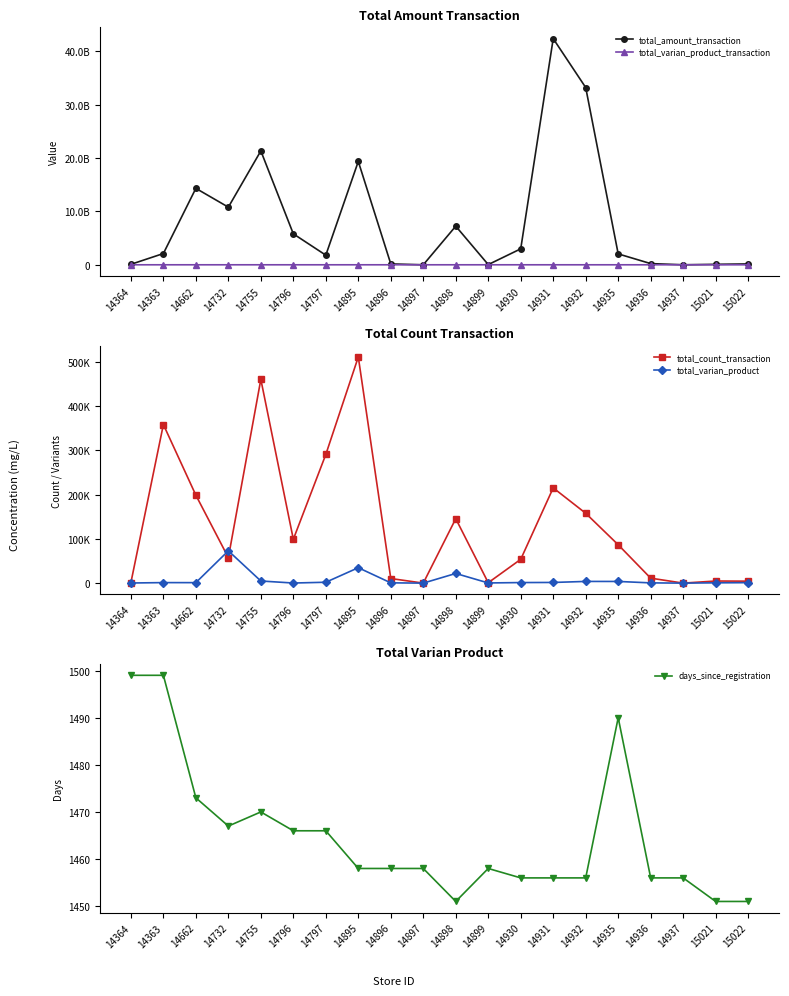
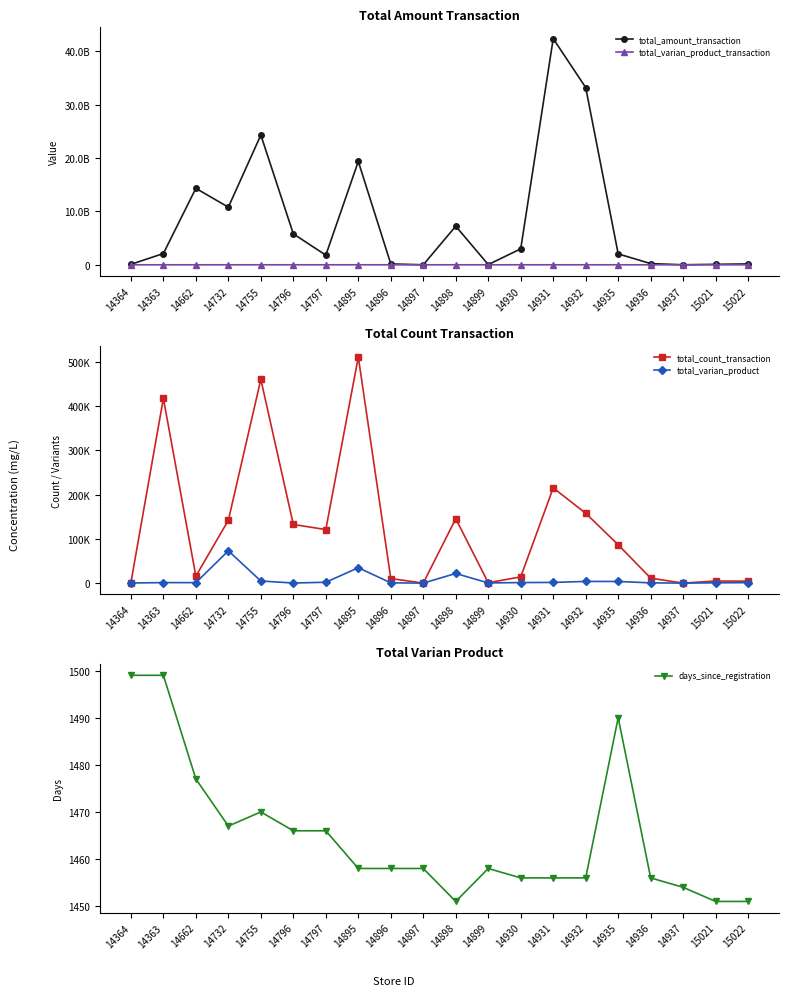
Total Amount Transaction, total_amount_transaction, 14755: 21000000000 -> 24000000000
Total Count Transaction, total_count_transaction, 14363: 360000 -> 420000
Total Count Transaction, total_count_transaction, 14662: 200000 -> 20000
Total Count Transaction, total_count_transaction, 14732: 60000 -> 140000
Total Count Transaction, total_count_transaction, 14796: 100000 -> 130000
Total Count Transaction, total_count_transaction, 14797: 290000 -> 120000
Total Count Transaction, total_count_transaction, 14930: 50000 -> 10000
Total Varian Product, 14662: 1473 -> 1477
Total Varian Product, 14937: 1456 -> 1454
